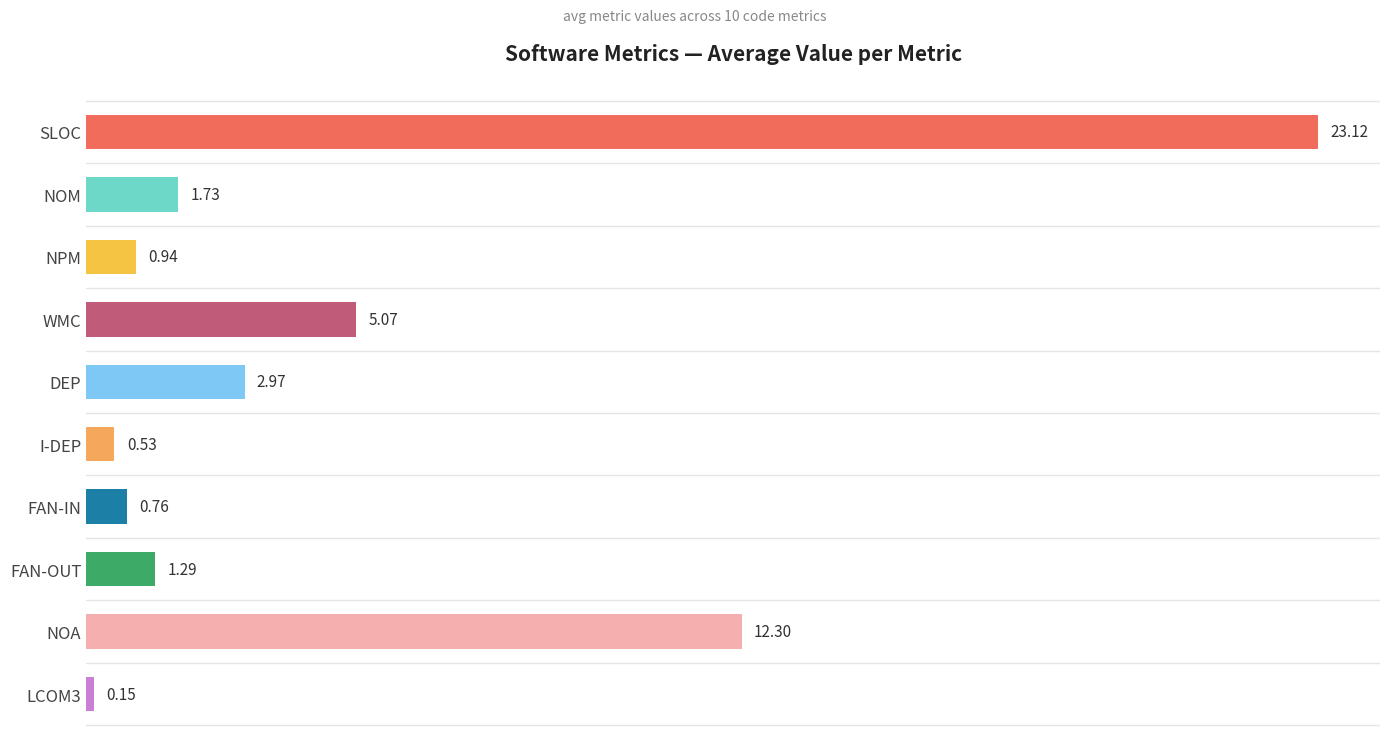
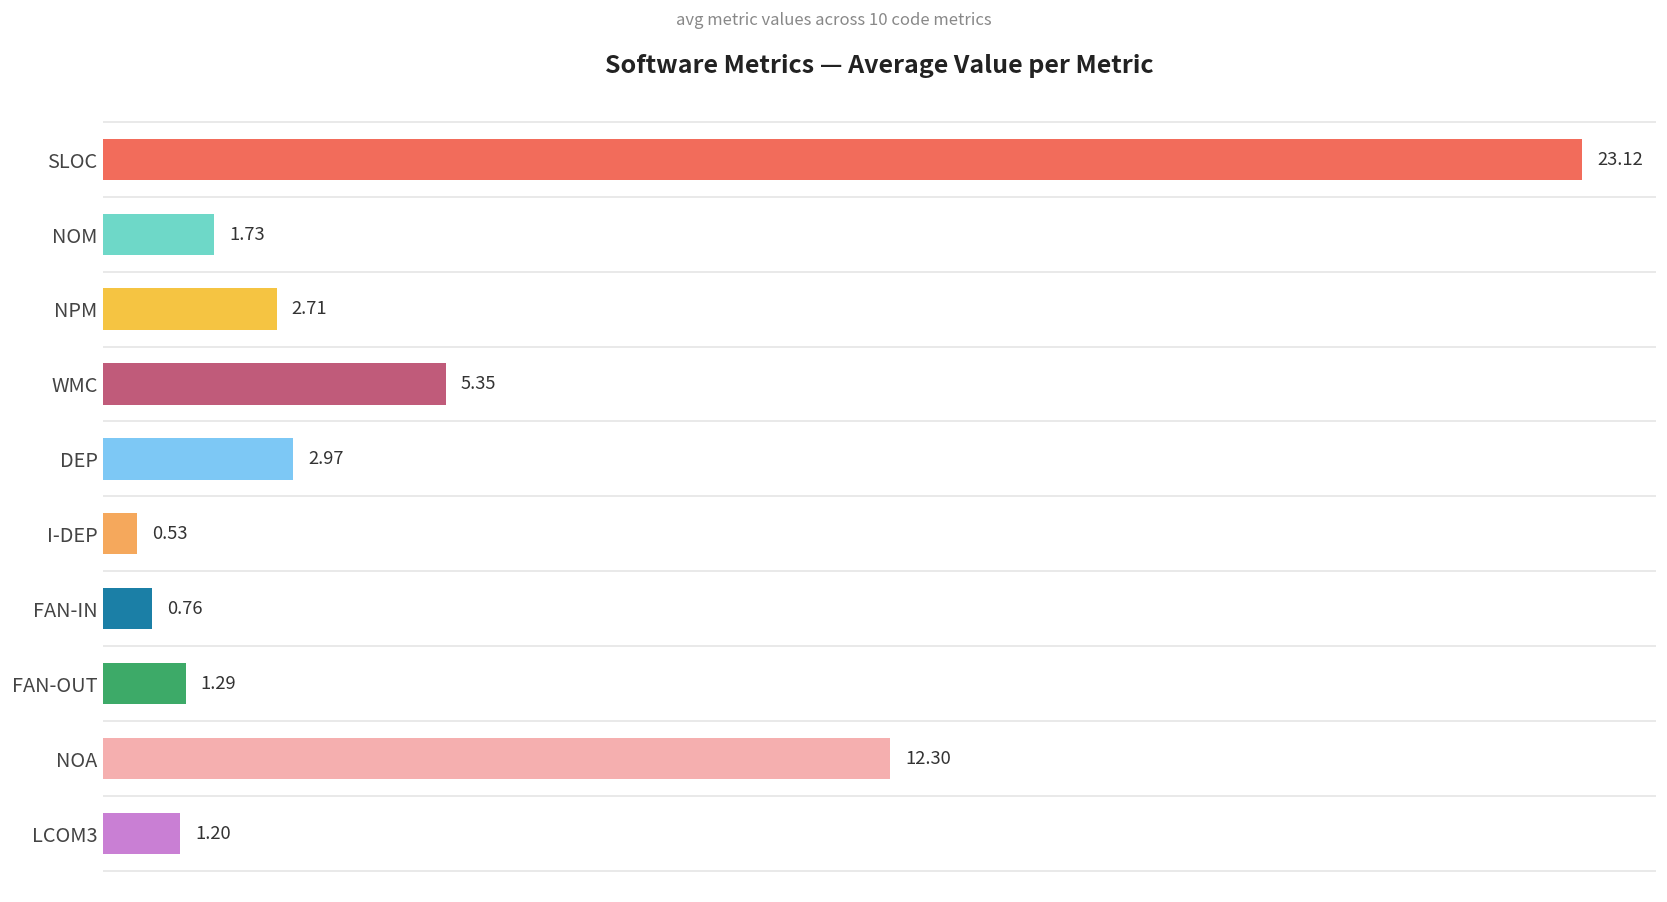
NPM: 0.94 -> 2.71
WMC: 5.07 -> 5.35
LCOM3: 0.15 -> 1.20
